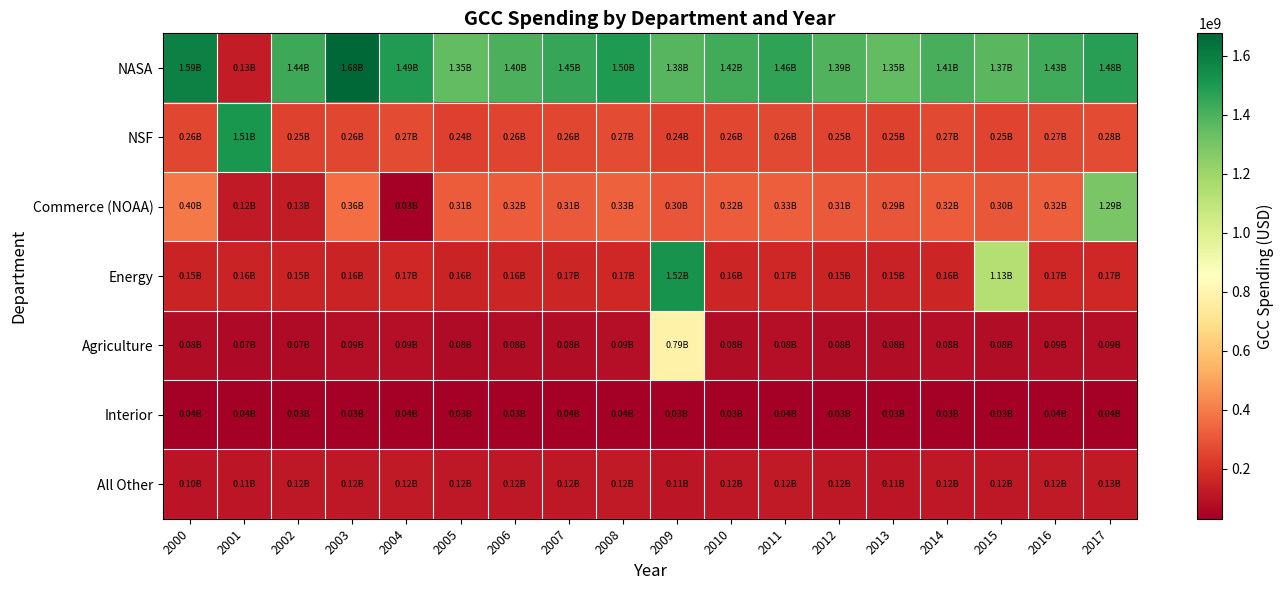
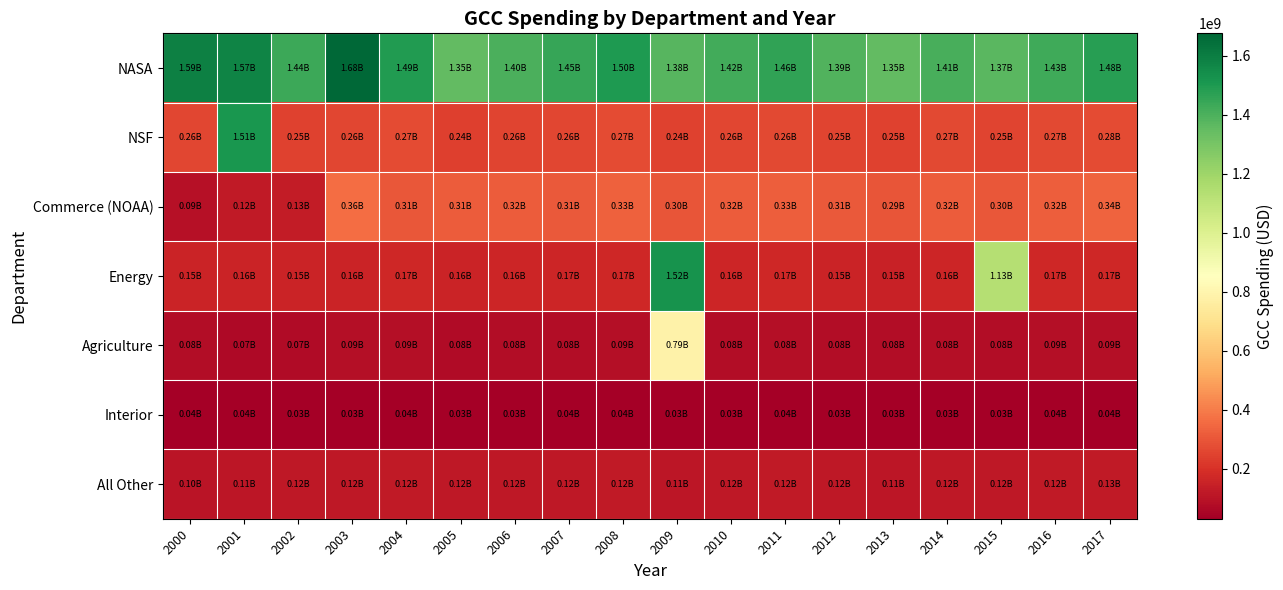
NASA, 2001: 0.13B -> 1.57B
Commerce (NOAA), 2000: 0.40B -> 0.09B
Commerce (NOAA), 2004: 0.03B -> 0.31B
Commerce (NOAA), 2017: 1.29B -> 0.34B
